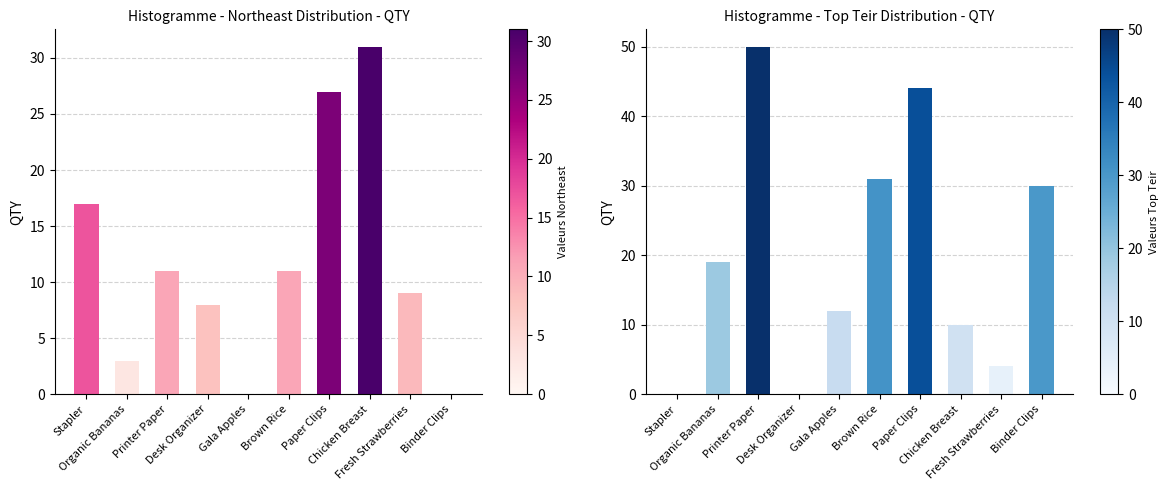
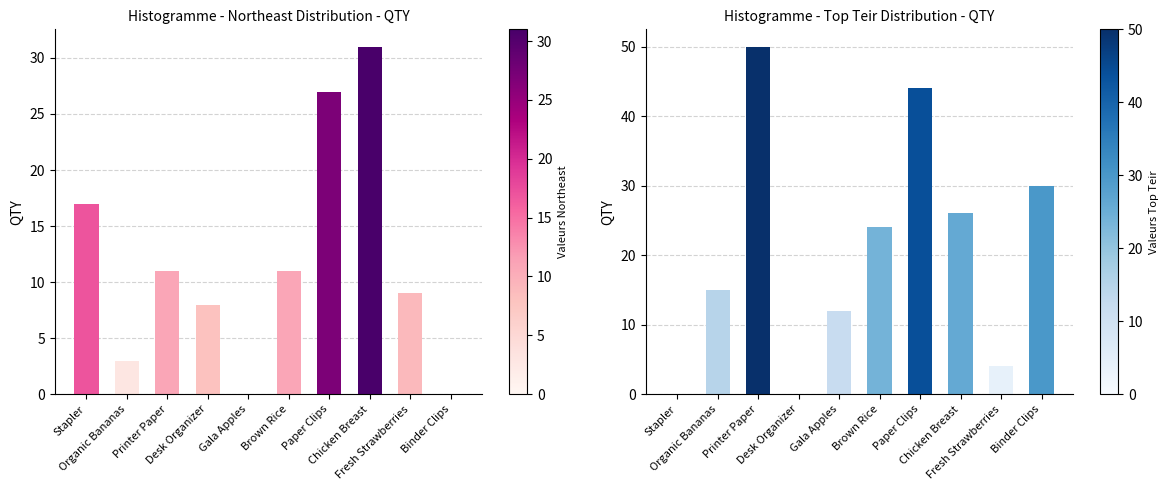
Histogramme - Top Teir Distribution - QTY, Organic Bananas: 19 -> 15
Histogramme - Top Teir Distribution - QTY, Brown Rice: 31 -> 24
Histogramme - Top Teir Distribution - QTY, Chicken Breast: 10 -> 26
